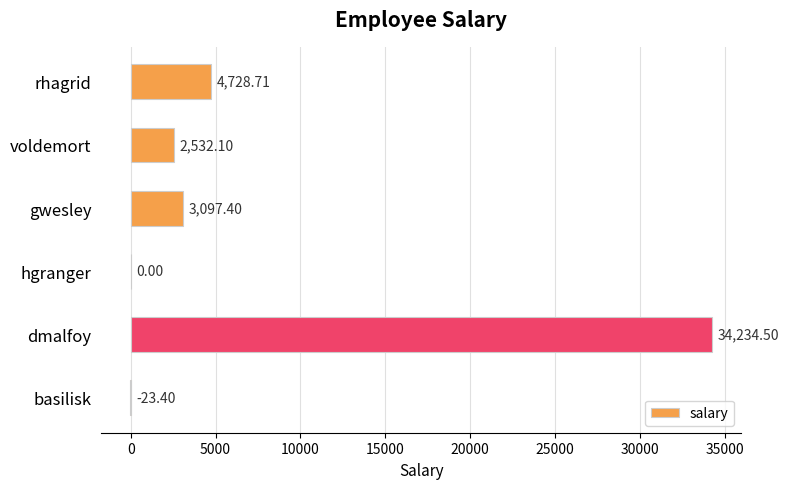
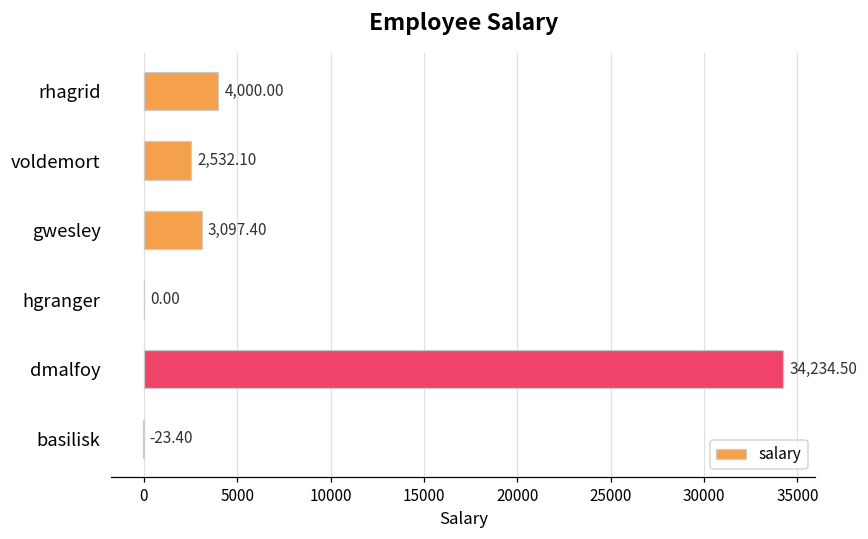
rhagrid: 4,728.71 -> 4,000.00
